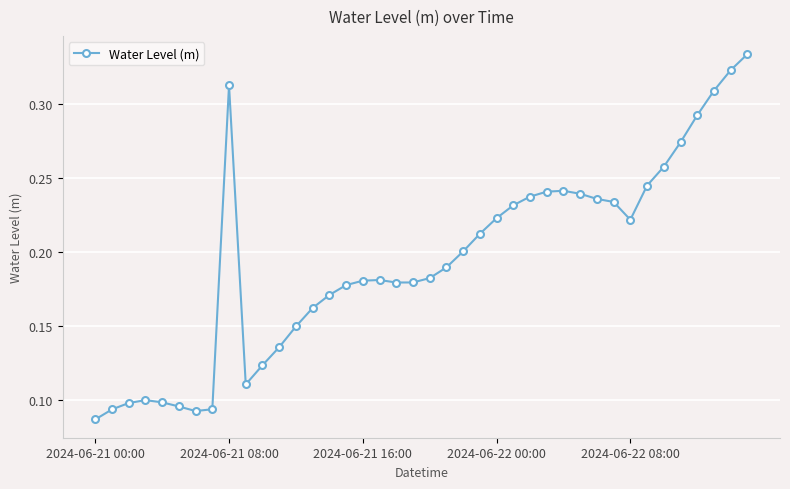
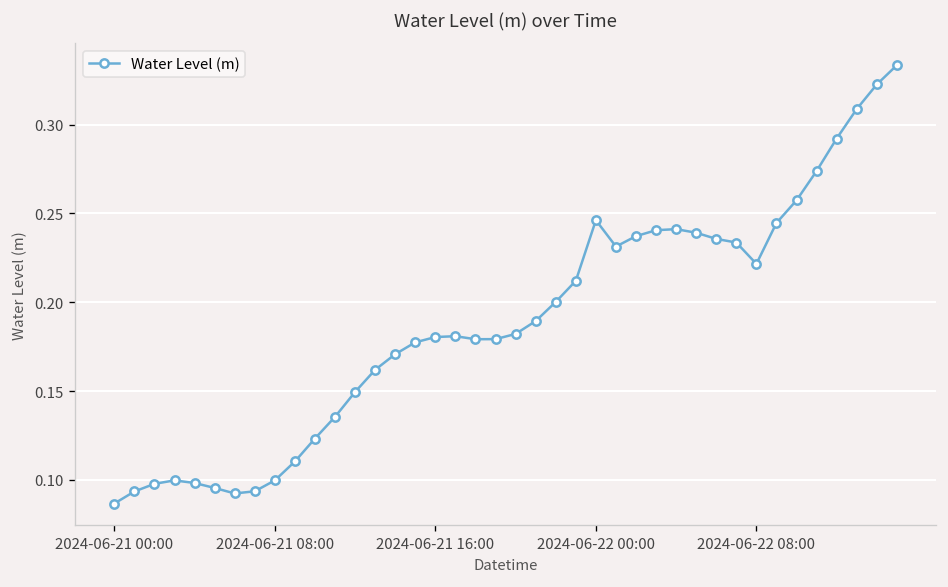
2024-06-21 08:00: 0.312 -> 0.100
2024-06-22 00:00: 0.223 -> 0.246
